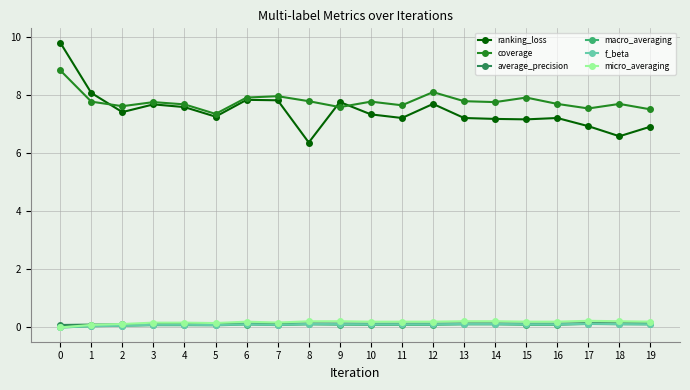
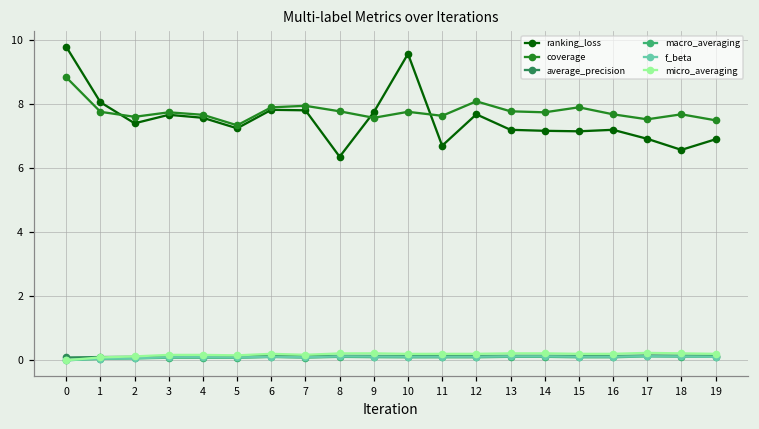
ranking_loss, 10: 7.3 -> 9.6
ranking_loss, 11: 7.2 -> 6.7
